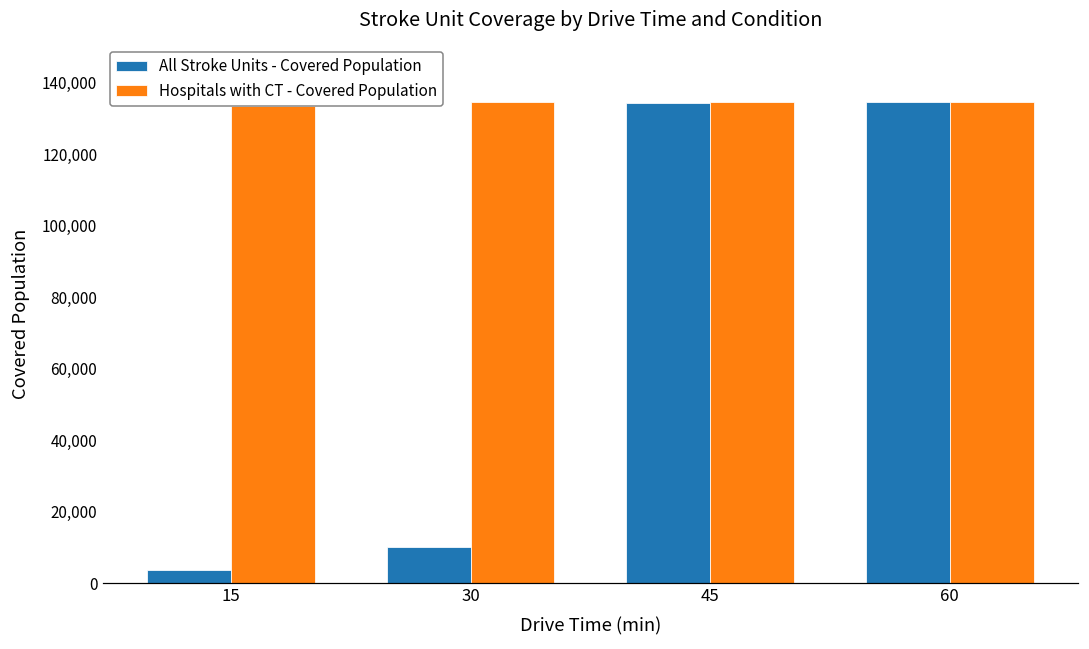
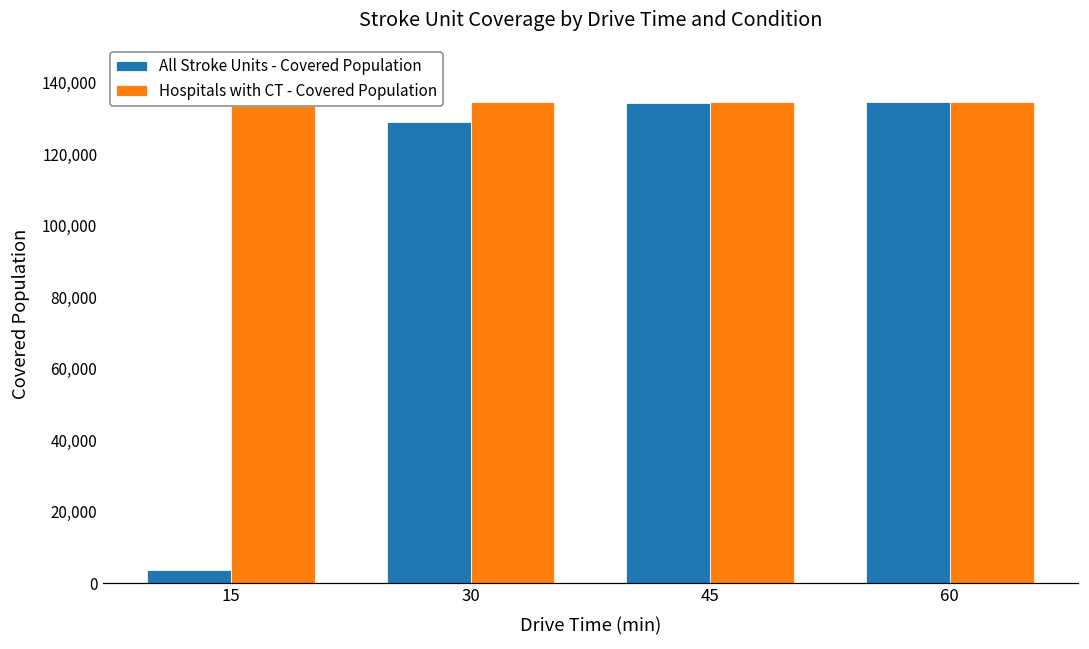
All Stroke Units - Covered Population, 30: 10,000 -> 129,000
